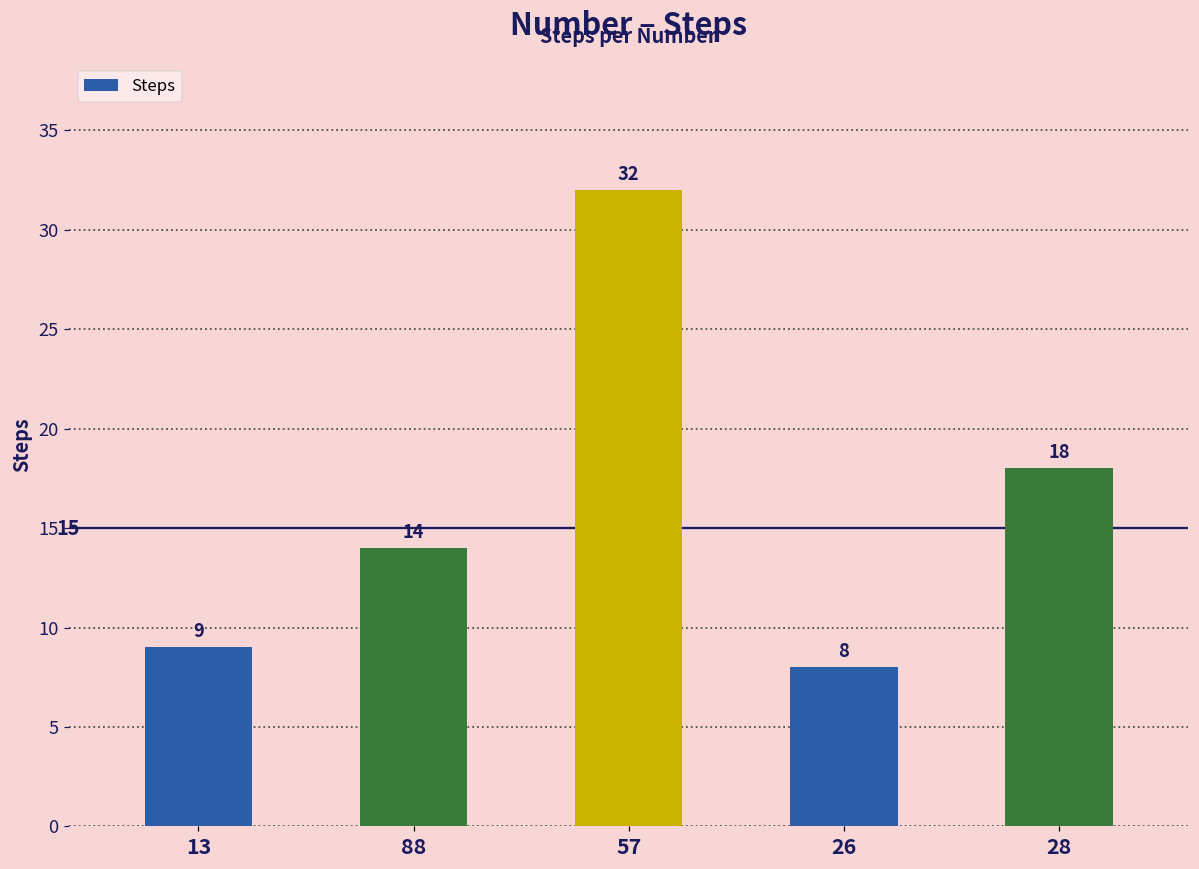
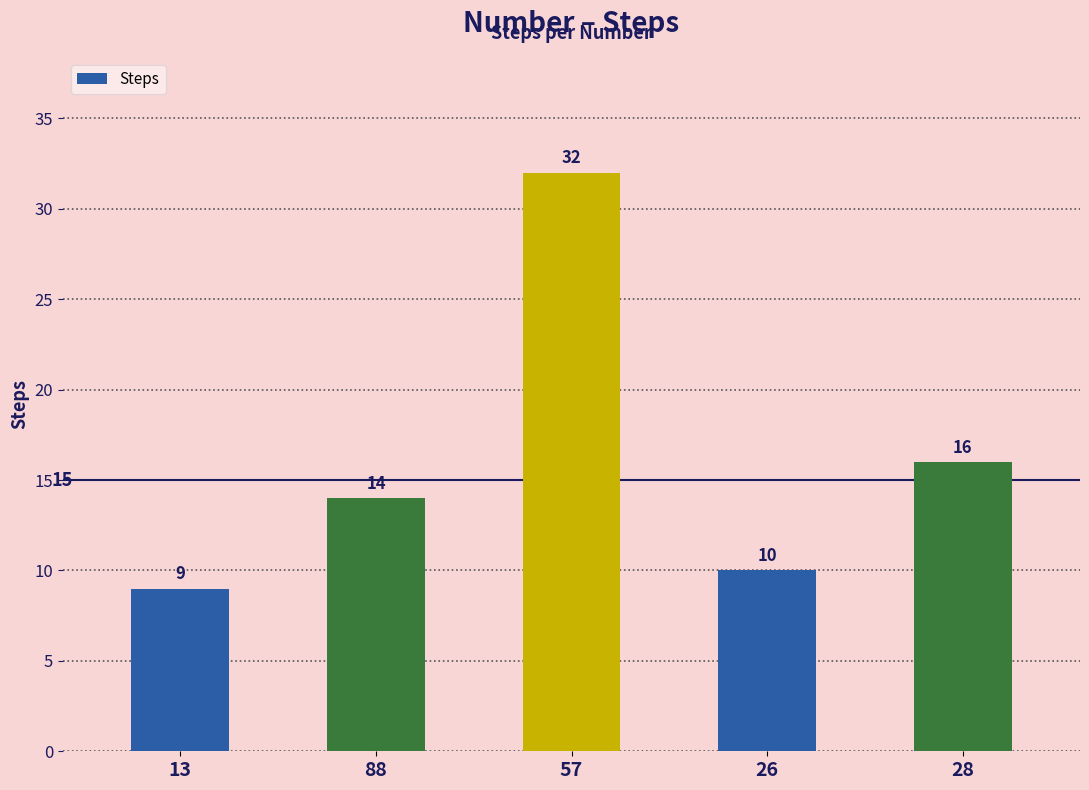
26: 8 -> 10
28: 18 -> 16
